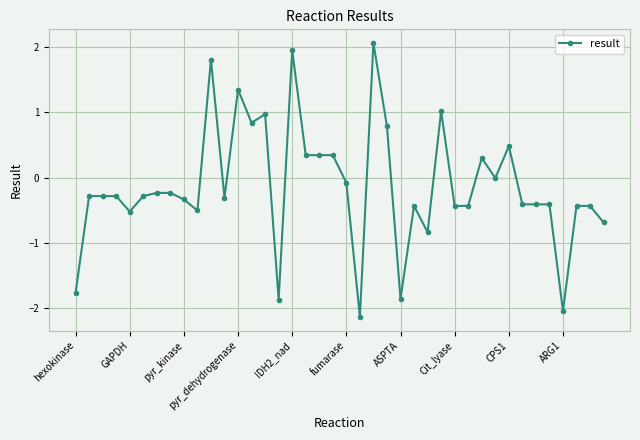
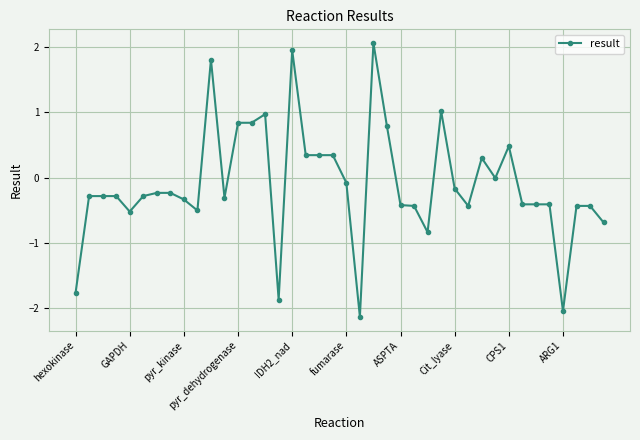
pyr_dehydrogenase: 1.4 -> 0.8
ASPTA: -1.9 -> -0.4
Cit_lyase: -0.4 -> -0.2
